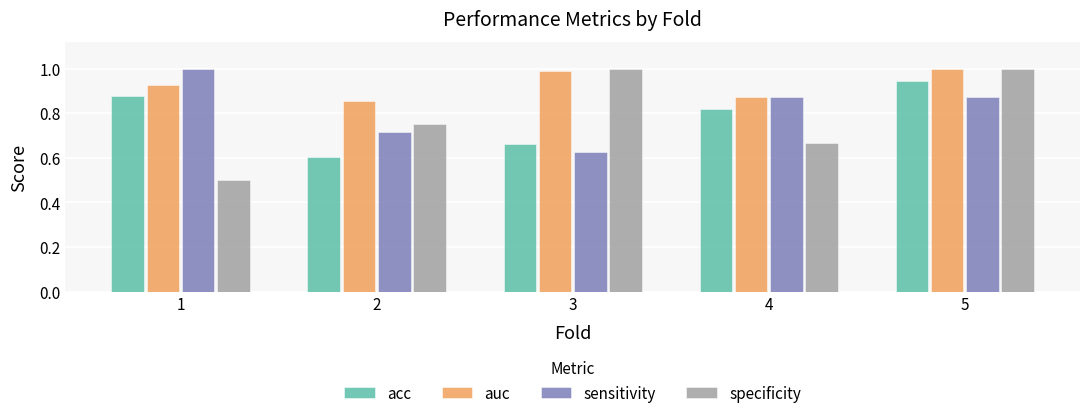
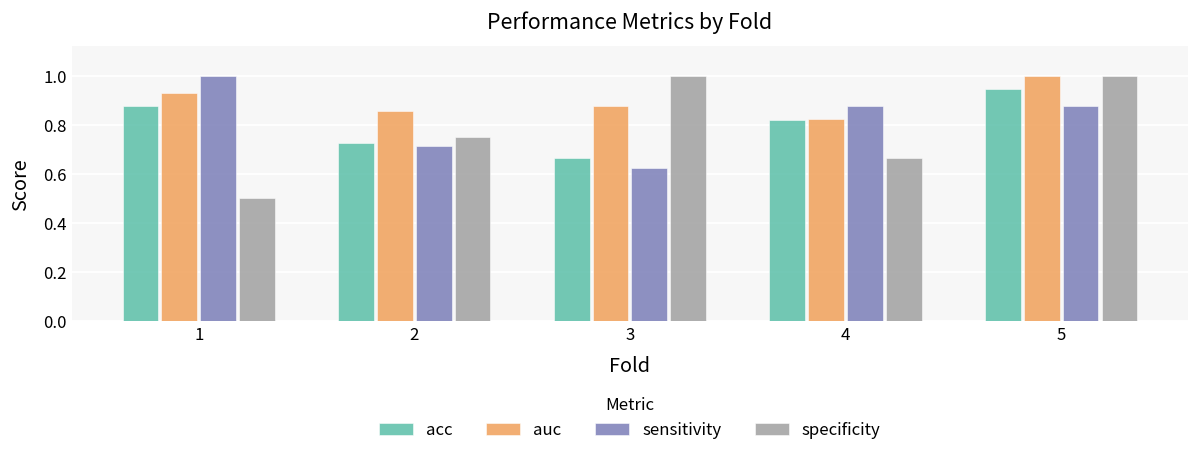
acc, 2: 0.60 -> 0.73
auc, 3: 0.99 -> 0.88
auc, 4: 0.88 -> 0.83
